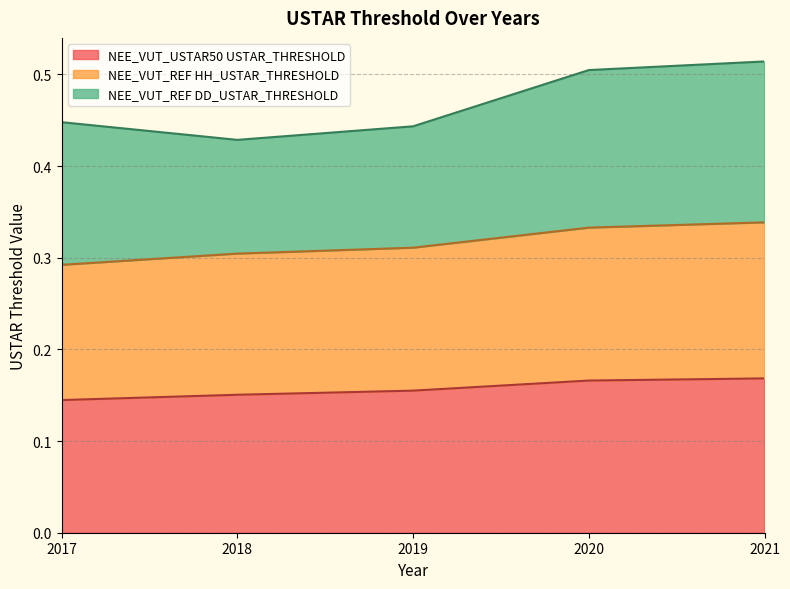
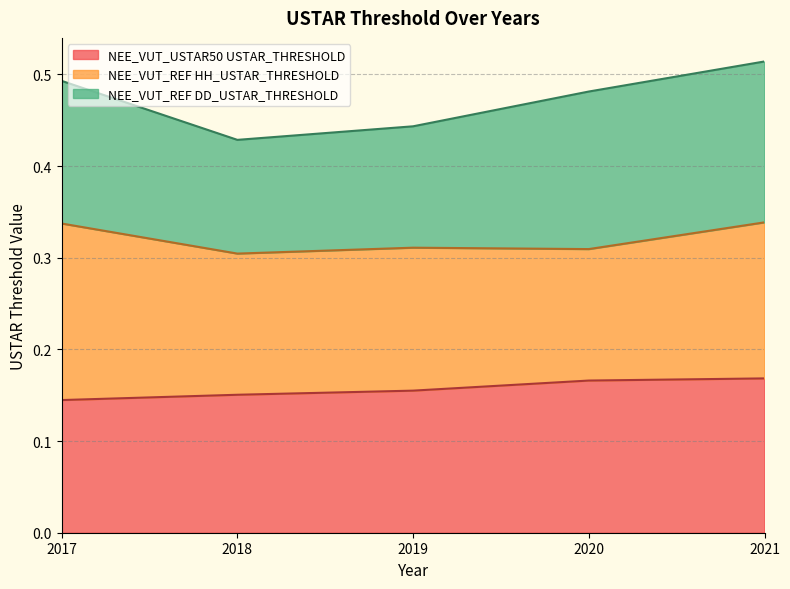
NEE_VUT_REF HH_USTAR_THRESHOLD, 2017: 0.15 -> 0.19
NEE_VUT_REF HH_USTAR_THRESHOLD, 2020: 0.17 -> 0.14
